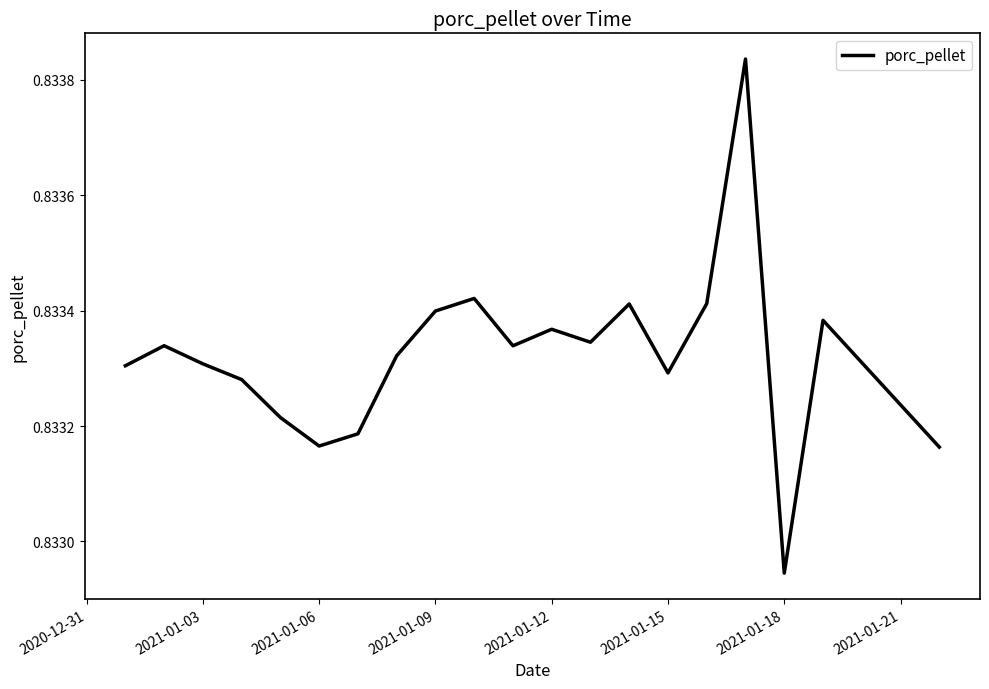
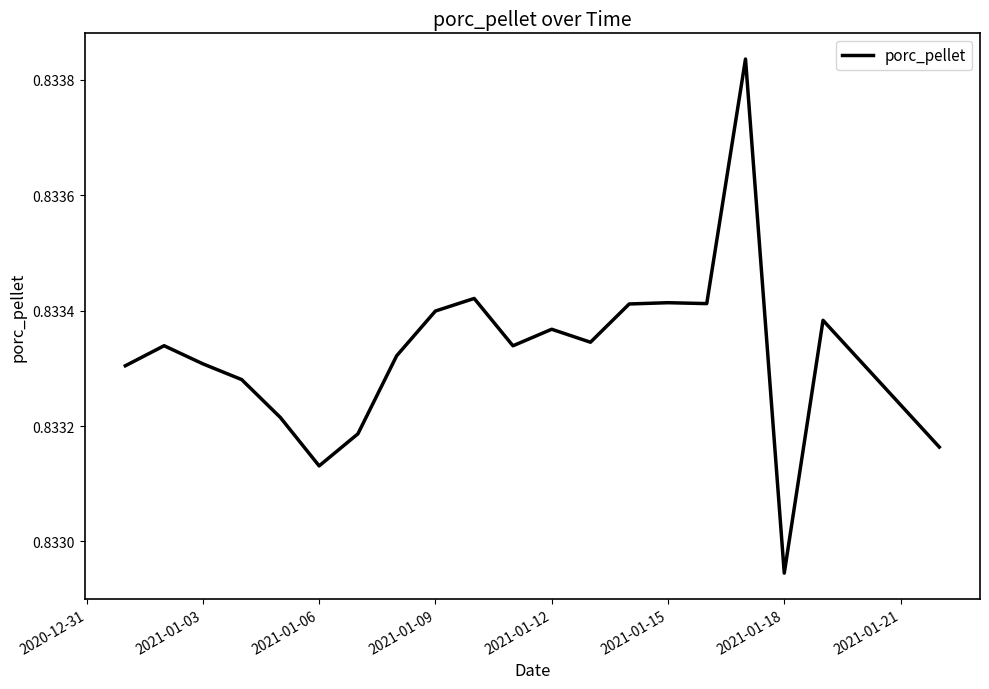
2021-01-06: 0.83317 -> 0.83313
2021-01-15: 0.83329 -> 0.83341
